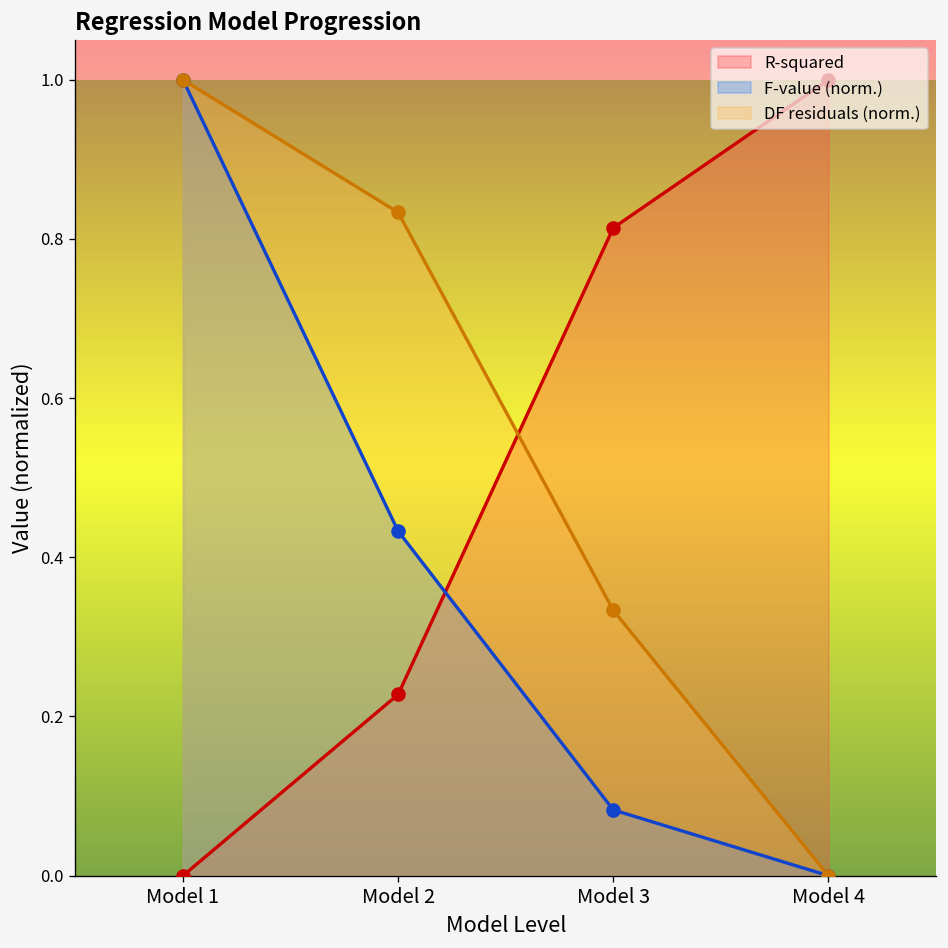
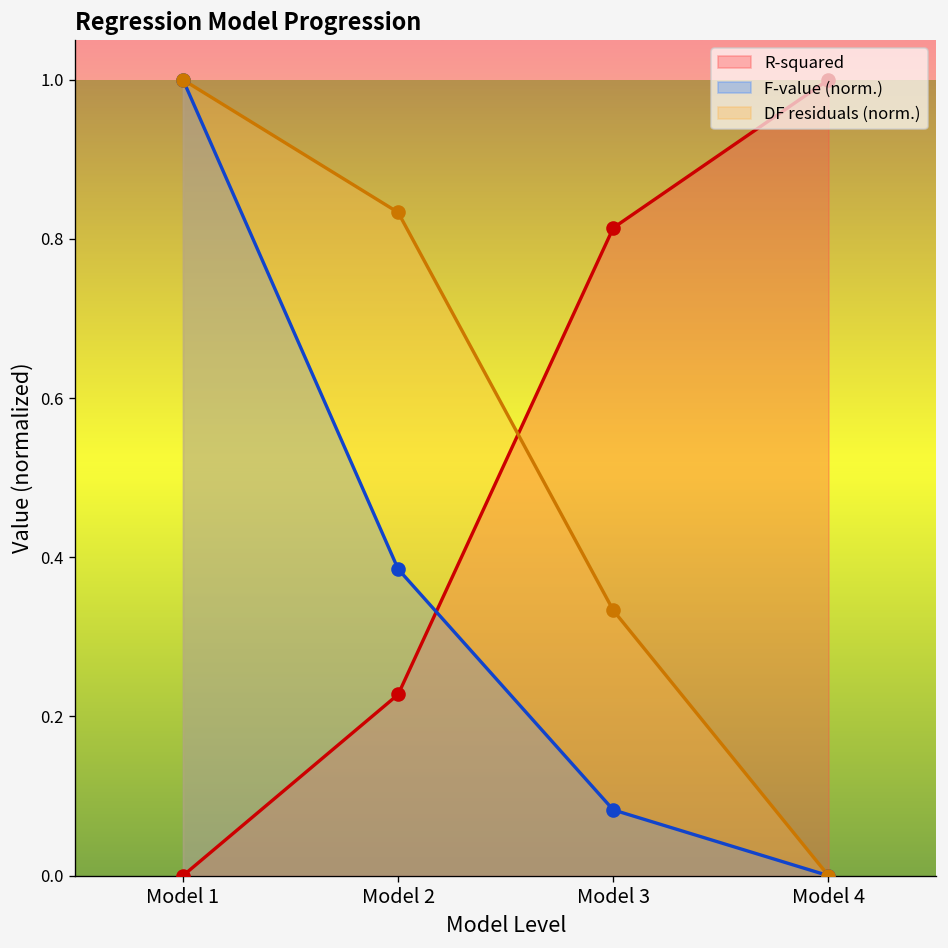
F-value (norm.), Model 2: 0.43 -> 0.39
